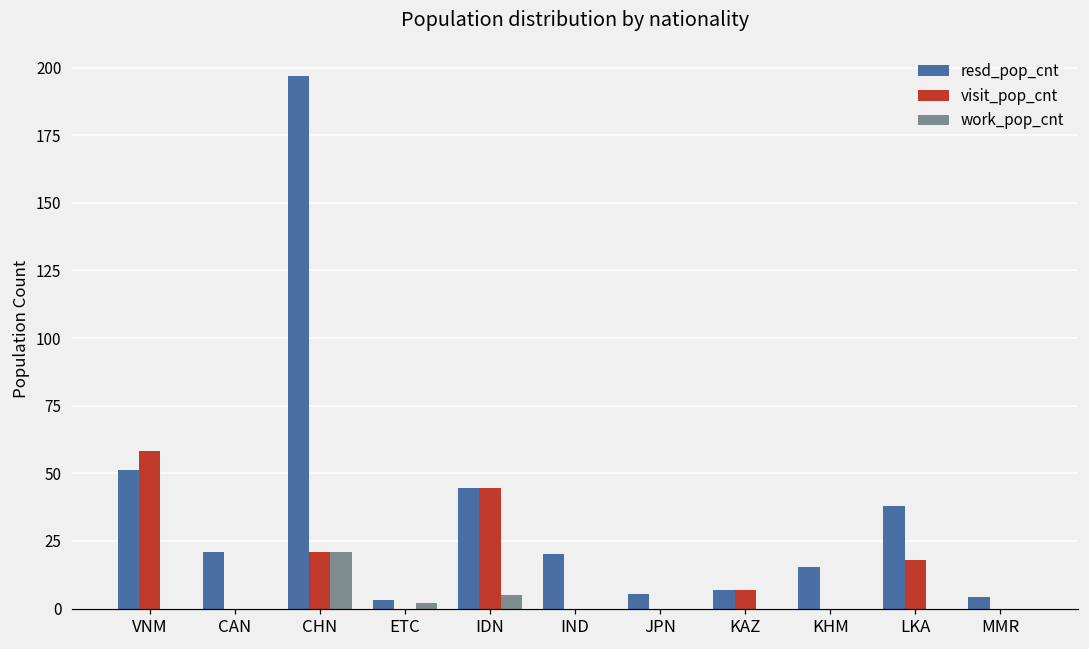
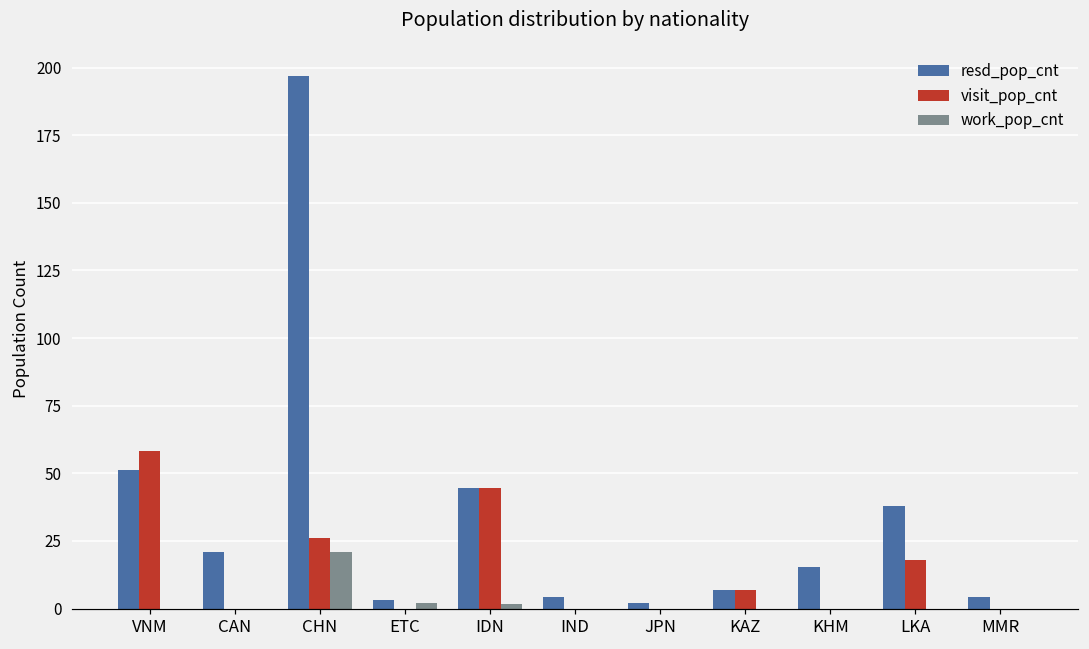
visit_pop_cnt, CHN: 21 -> 26
work_pop_cnt, IDN: 5 -> 2
resd_pop_cnt, IND: 20 -> 4
resd_pop_cnt, JPN: 6 -> 2
